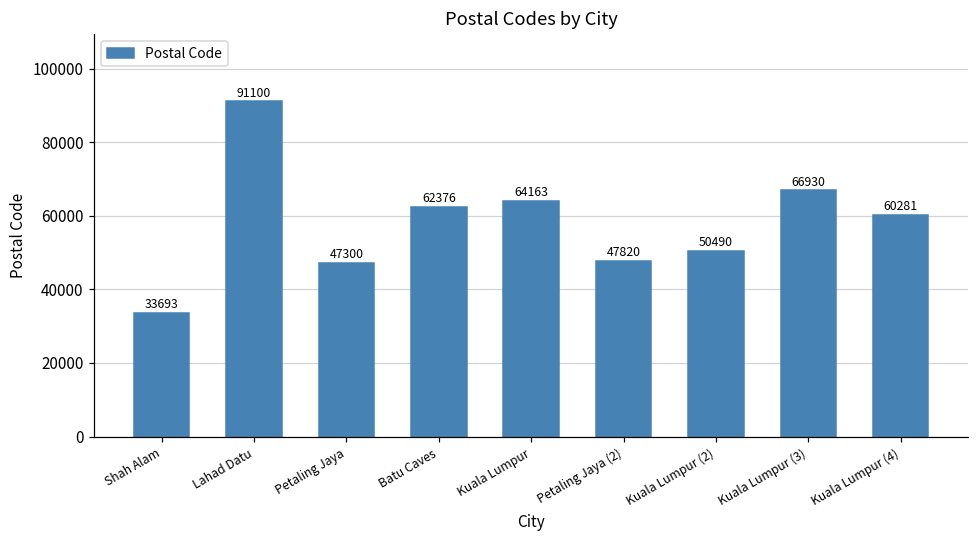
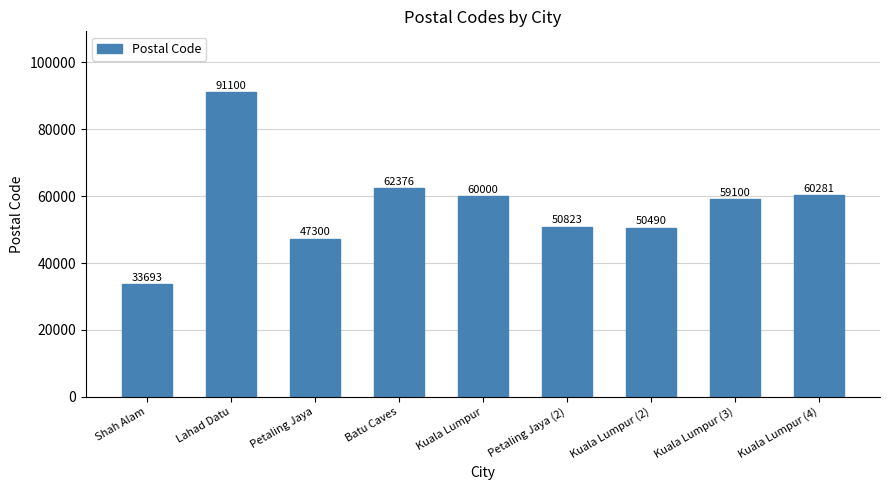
Kuala Lumpur: 64163 -> 60000
Petaling Jaya (2): 47820 -> 50823
Kuala Lumpur (3): 66930 -> 59100
